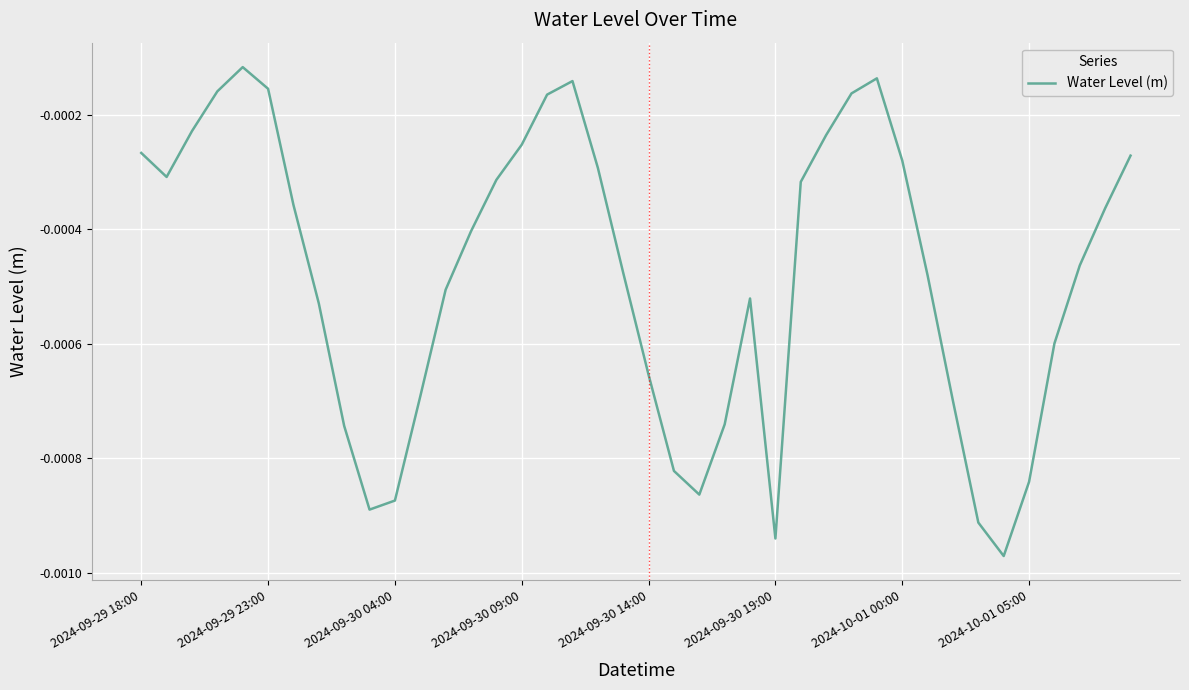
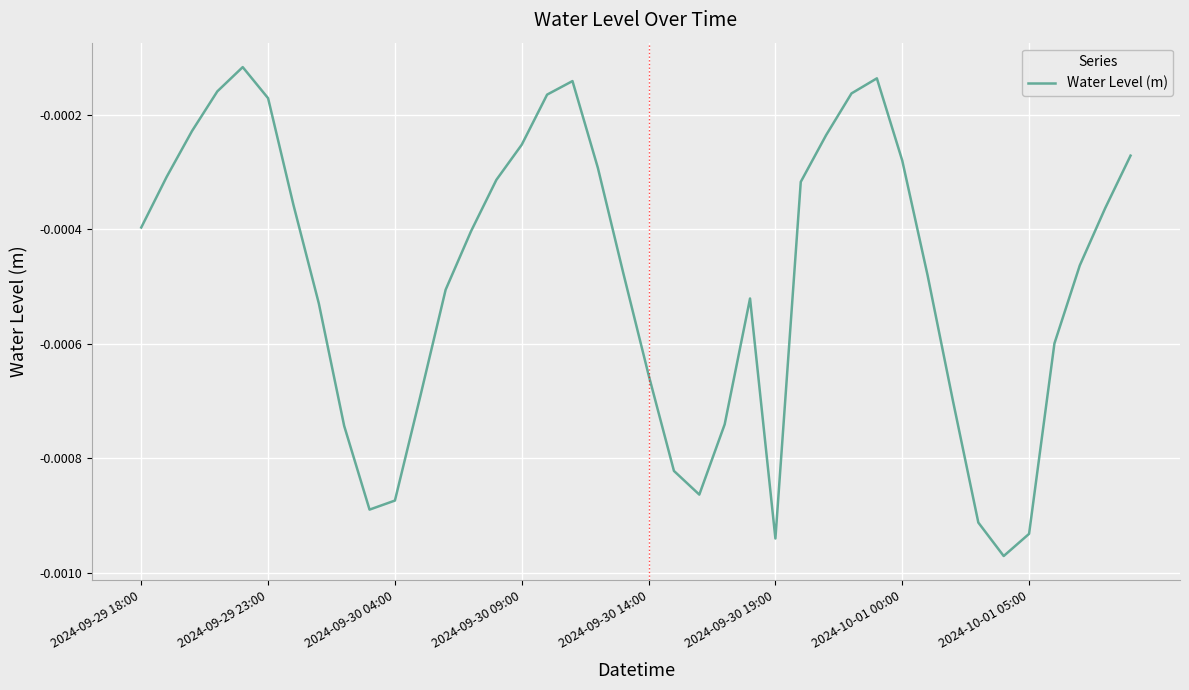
2024-09-29 18:00: -0.00027 -> -0.00040
2024-09-29 23:00: -0.00015 -> -0.00017
2024-10-01 05:00: -0.00084 -> -0.00093
